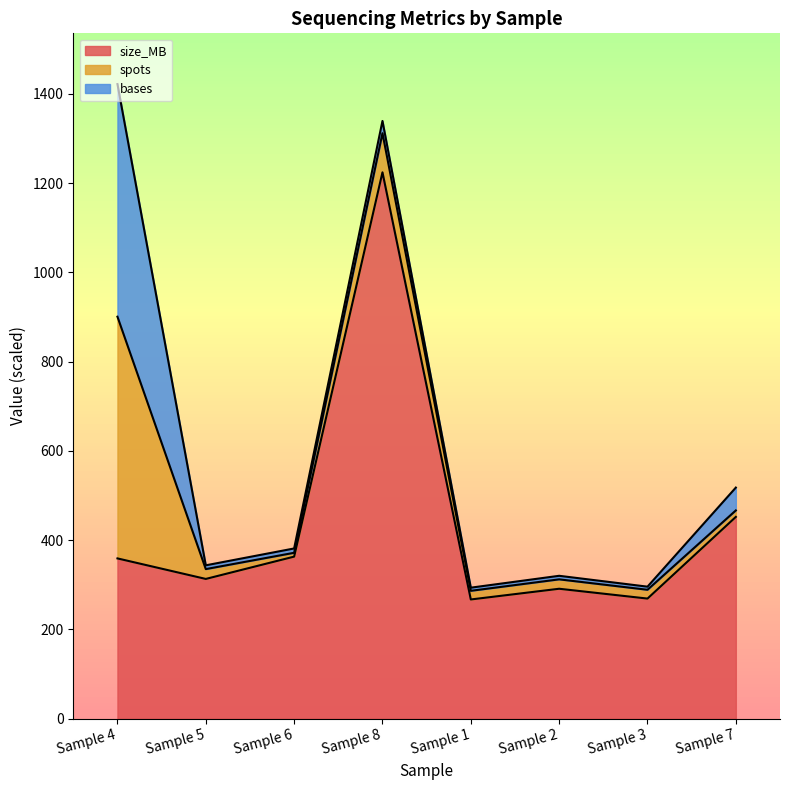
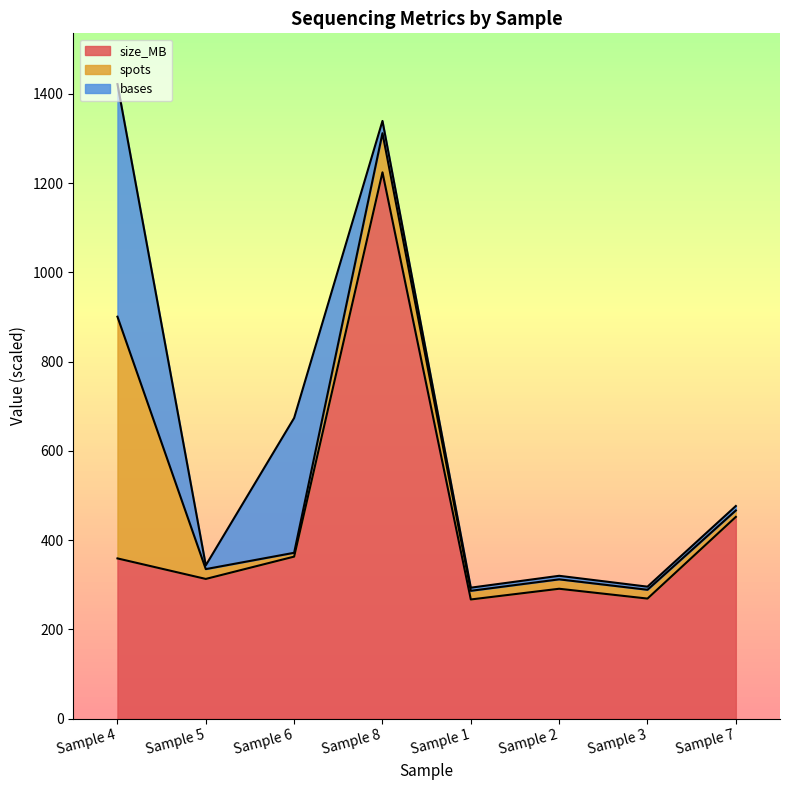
bases, Sample 6: 10 -> 300
bases, Sample 7: 50 -> 10
